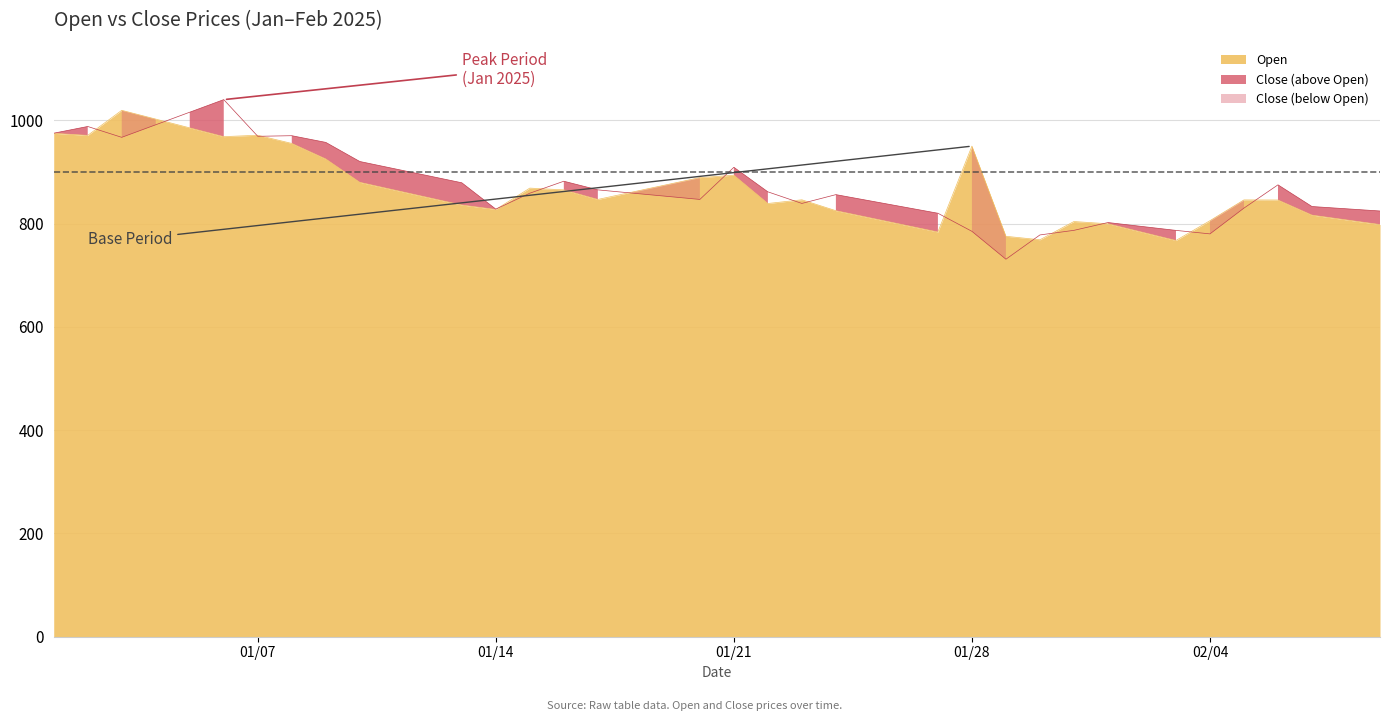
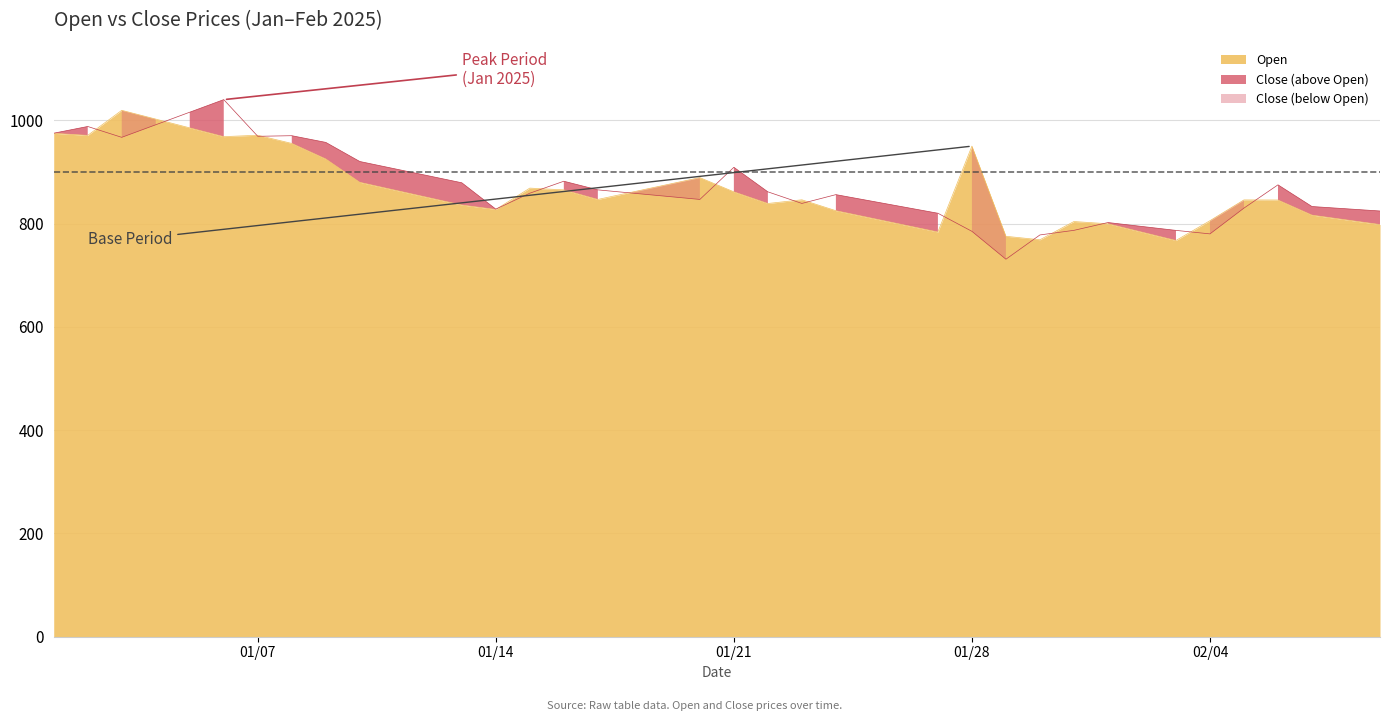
Open, 01/21: 890 -> 860
